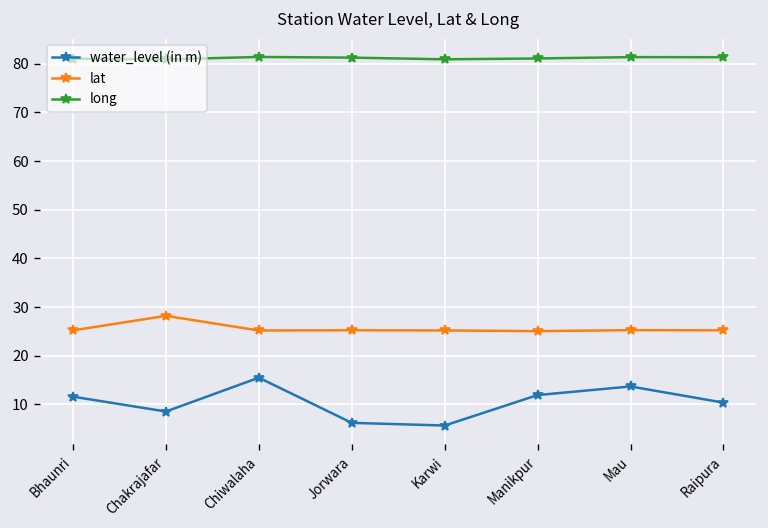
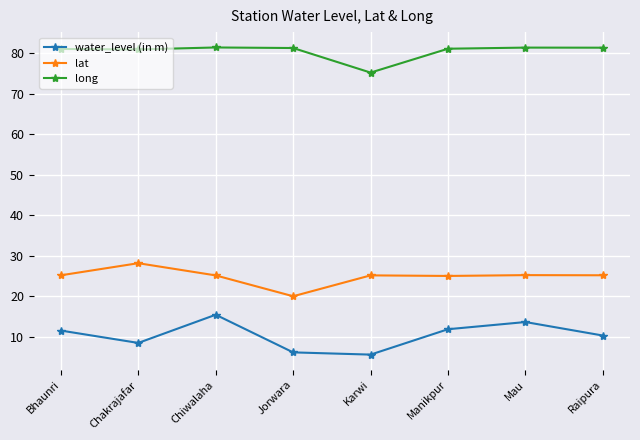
lat, Jorwara: 25 -> 20
long, Karwi: 81 -> 75
